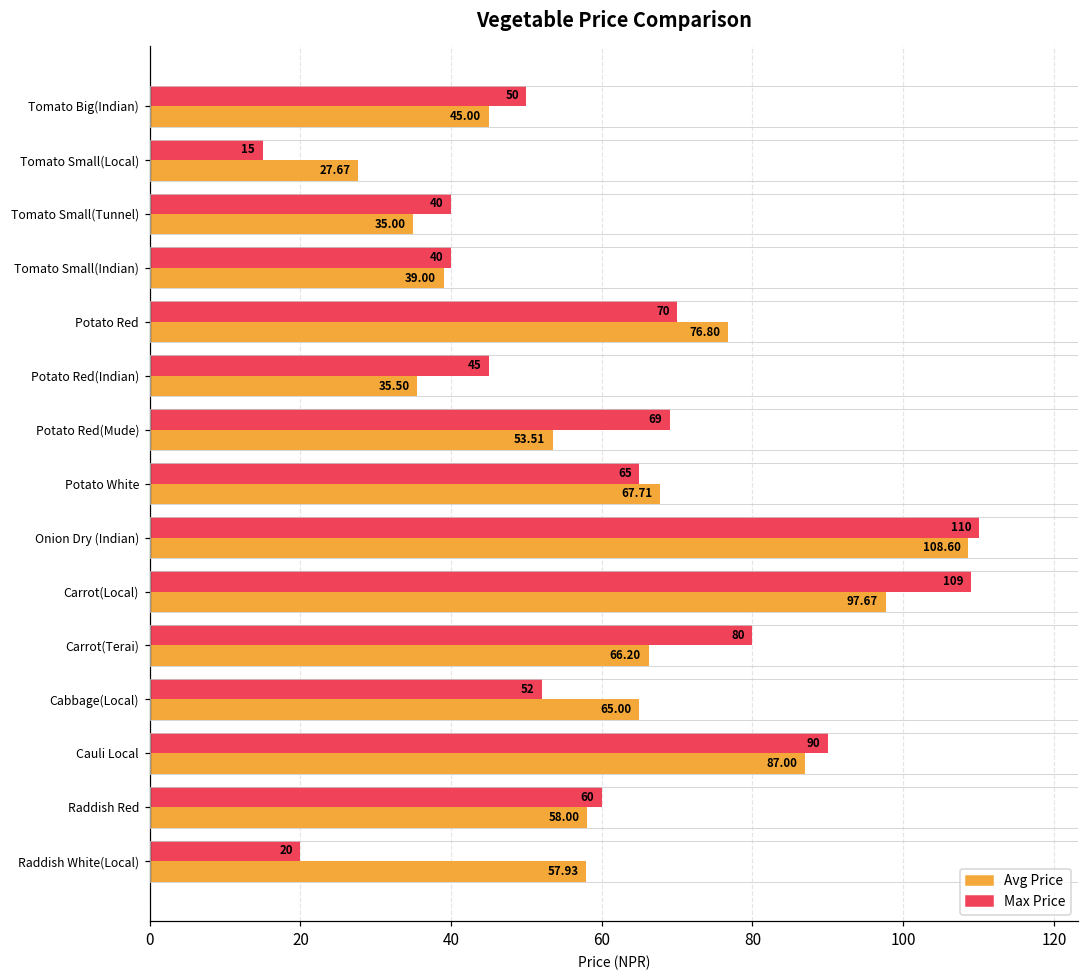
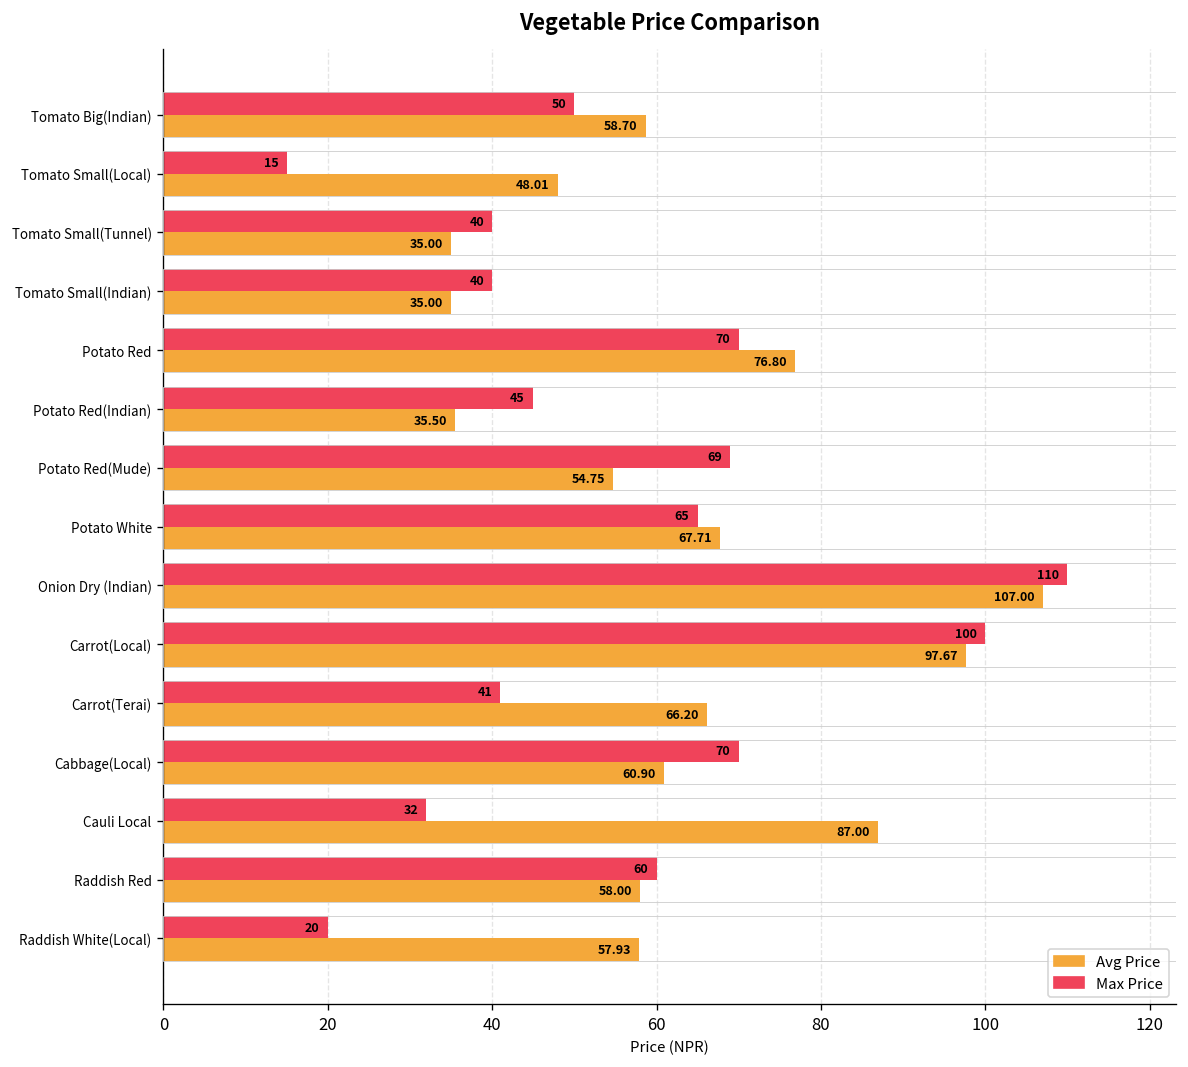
Avg Price, Tomato Big(Indian): 45.00 -> 58.70
Avg Price, Tomato Small(Local): 27.67 -> 48.01
Avg Price, Tomato Small(Indian): 39.00 -> 35.00
Avg Price, Potato Red(Mude): 53.51 -> 54.75
Avg Price, Onion Dry (Indian): 108.60 -> 107.00
Max Price, Carrot(Local): 109 -> 100
Max Price, Carrot(Terai): 80 -> 41
Max Price, Cabbage(Local): 52 -> 70
Avg Price, Cabbage(Local): 65.00 -> 60.90
Max Price, Cauli Local: 90 -> 32
